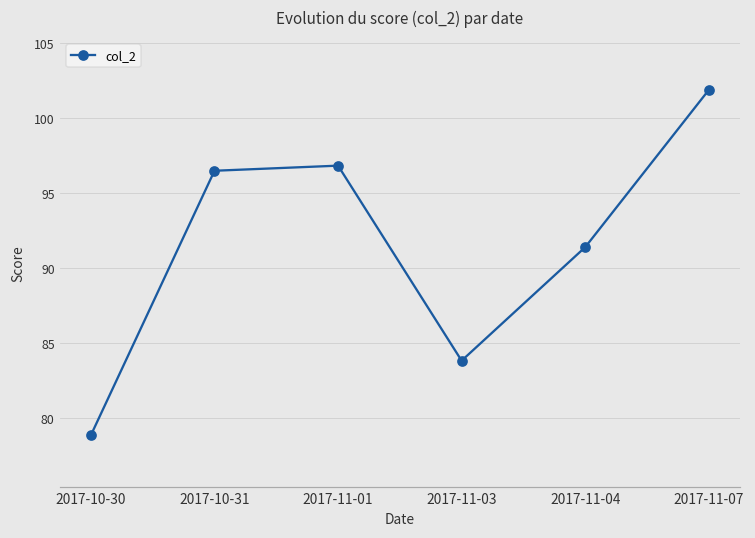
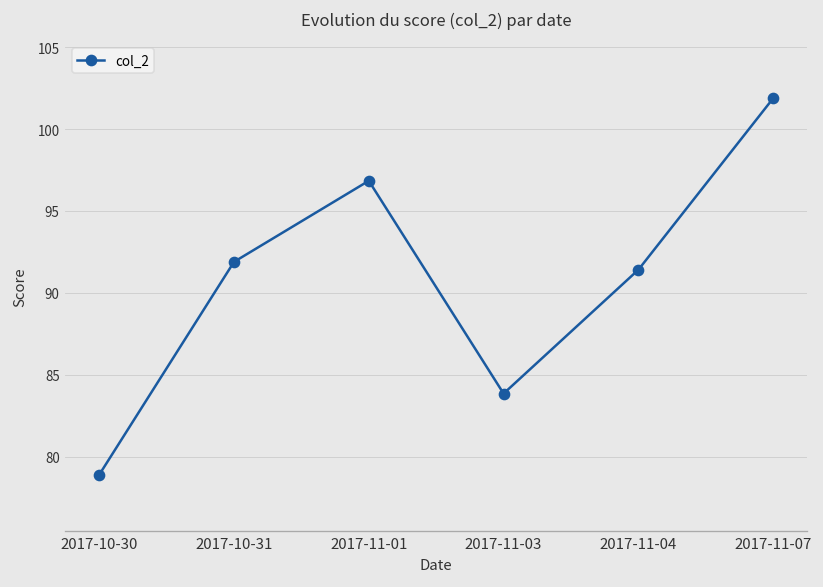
2017-10-31: 96.5 -> 91.9
